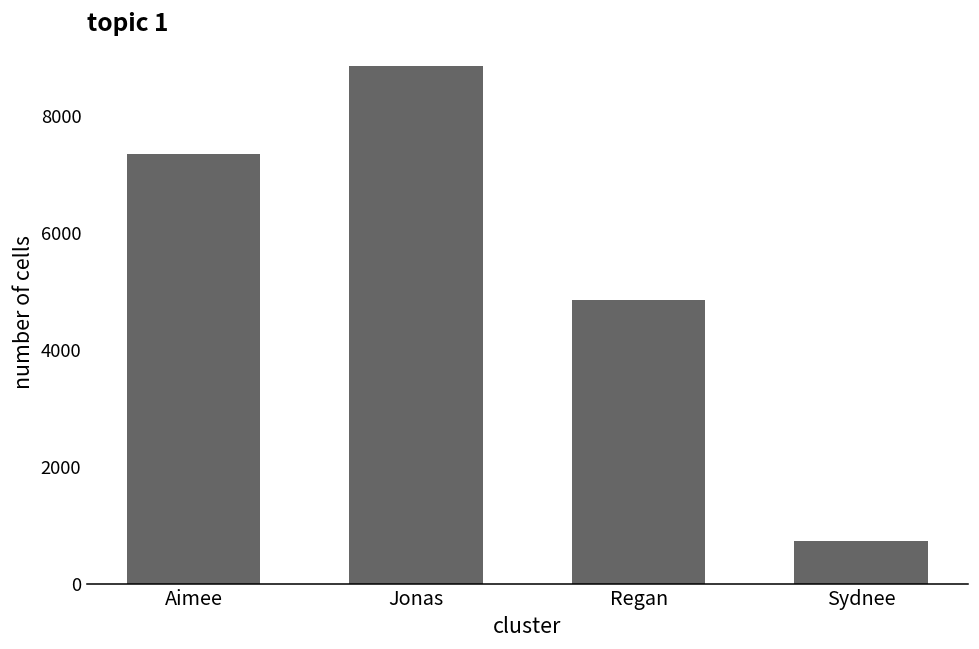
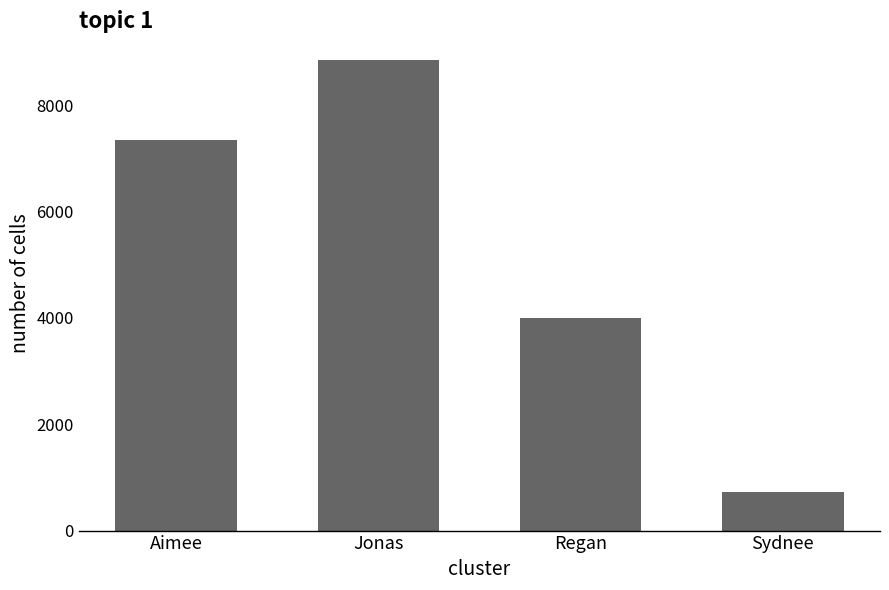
Regan: 4900 -> 4000
